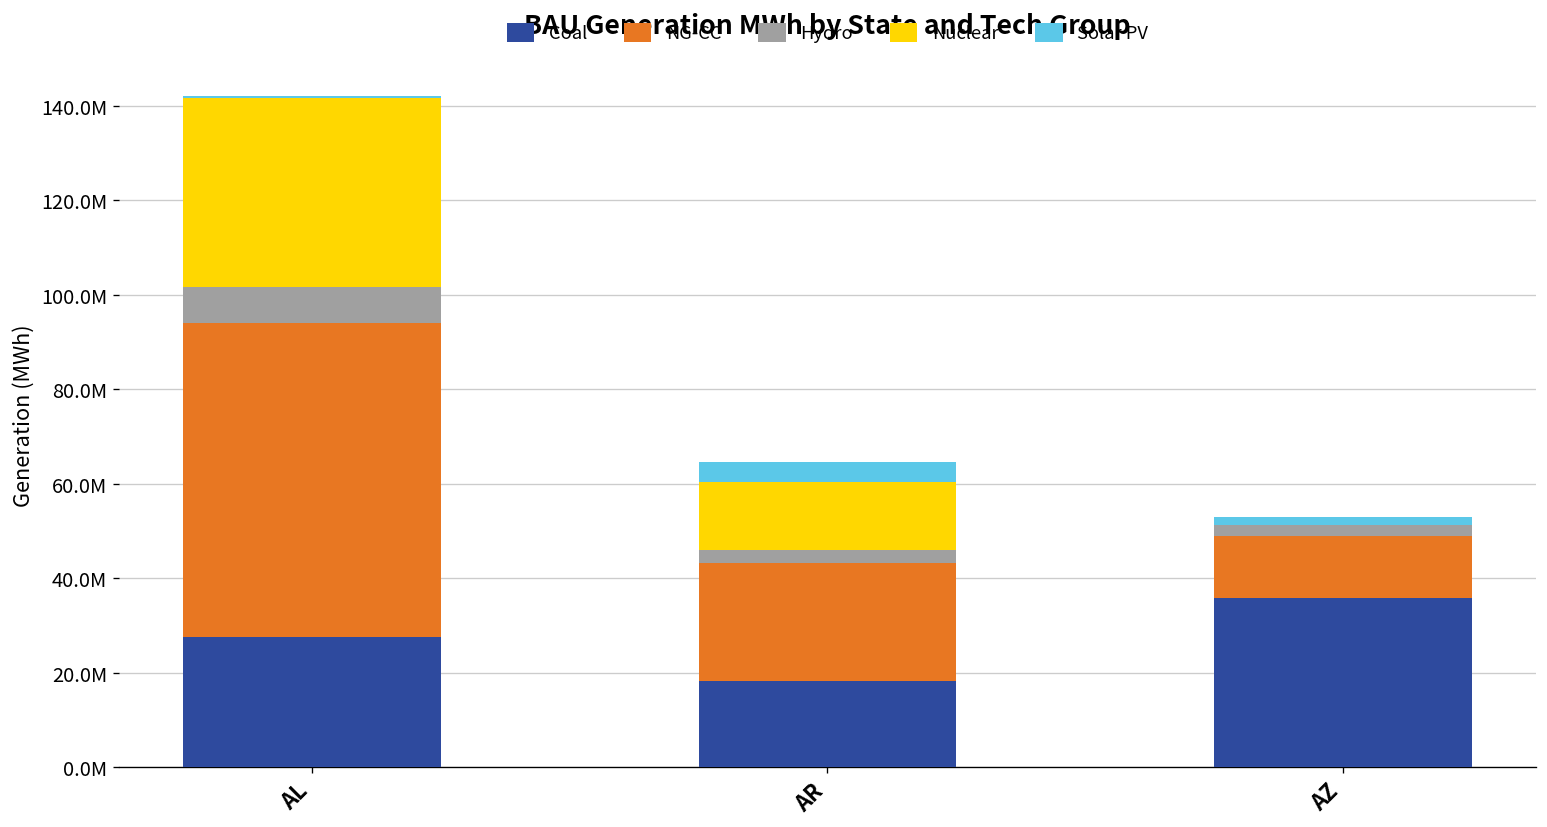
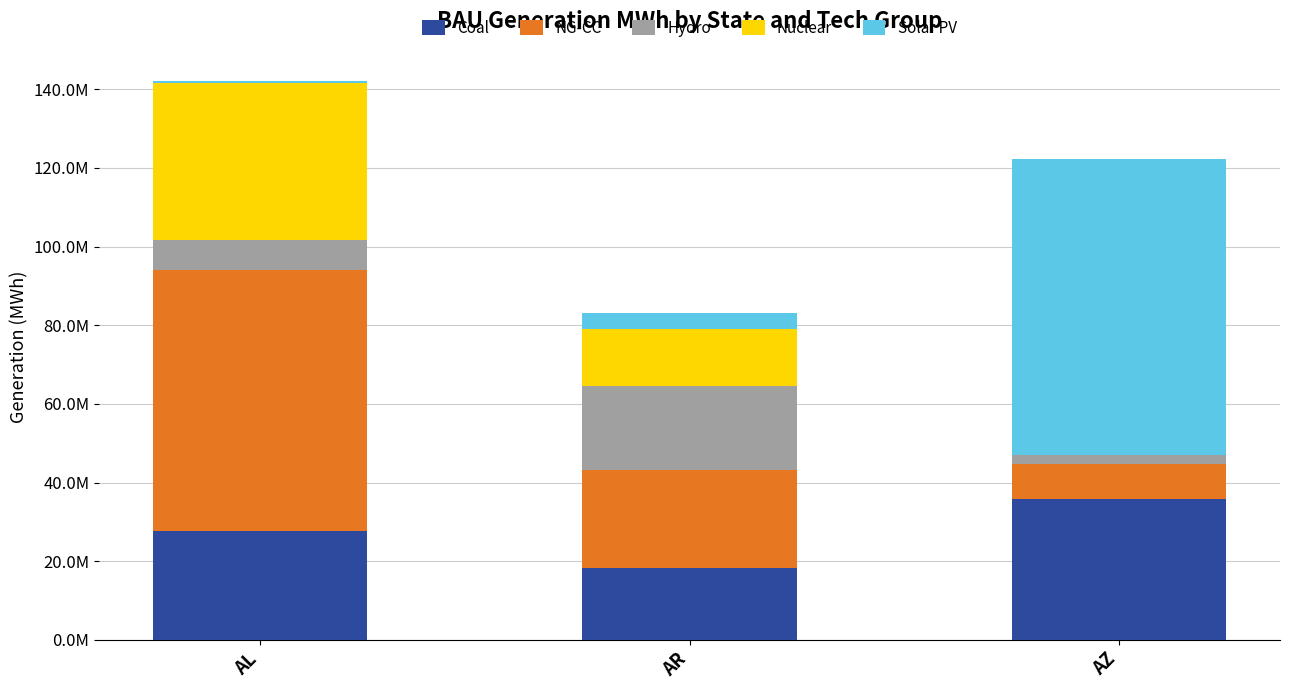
Hydro, AR: 3000000 -> 22000000
NG-CC, AZ: 13000000 -> 9000000
Solar PV, AZ: 2000000 -> 75000000
